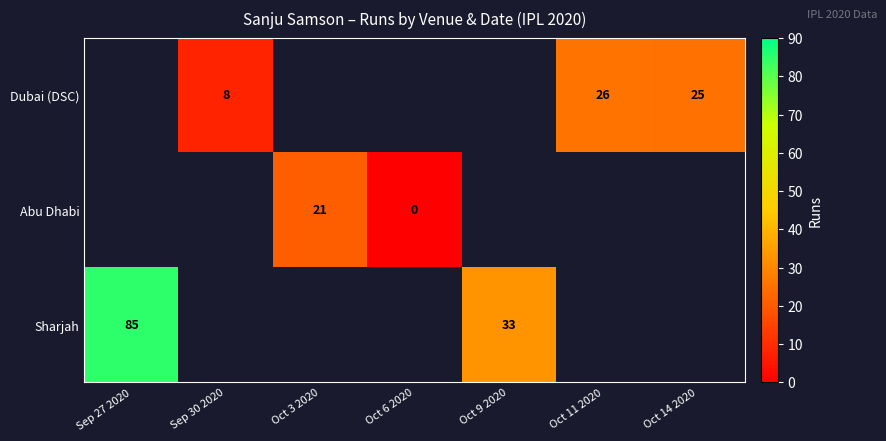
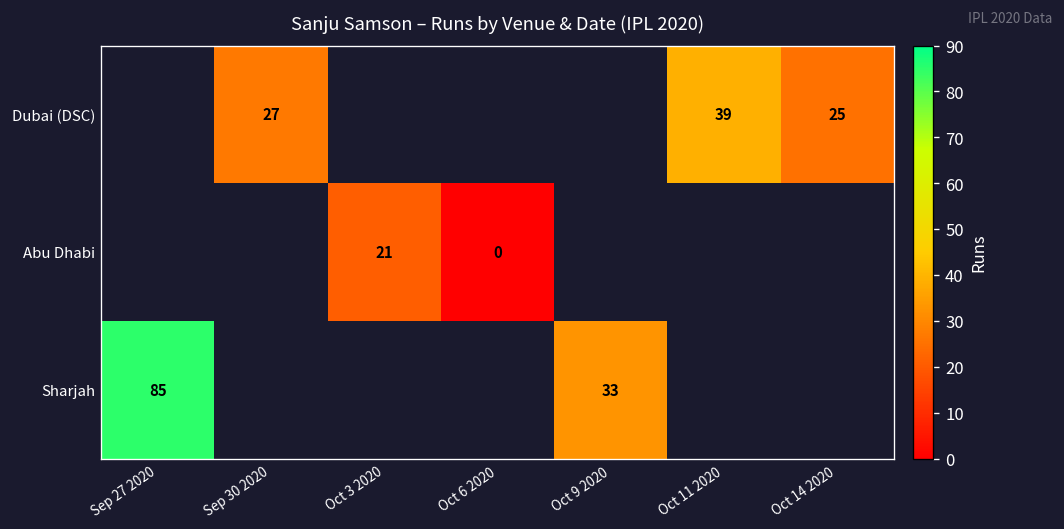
Dubai (DSC), Sep 30 2020: 8 -> 27
Dubai (DSC), Oct 11 2020: 26 -> 39
